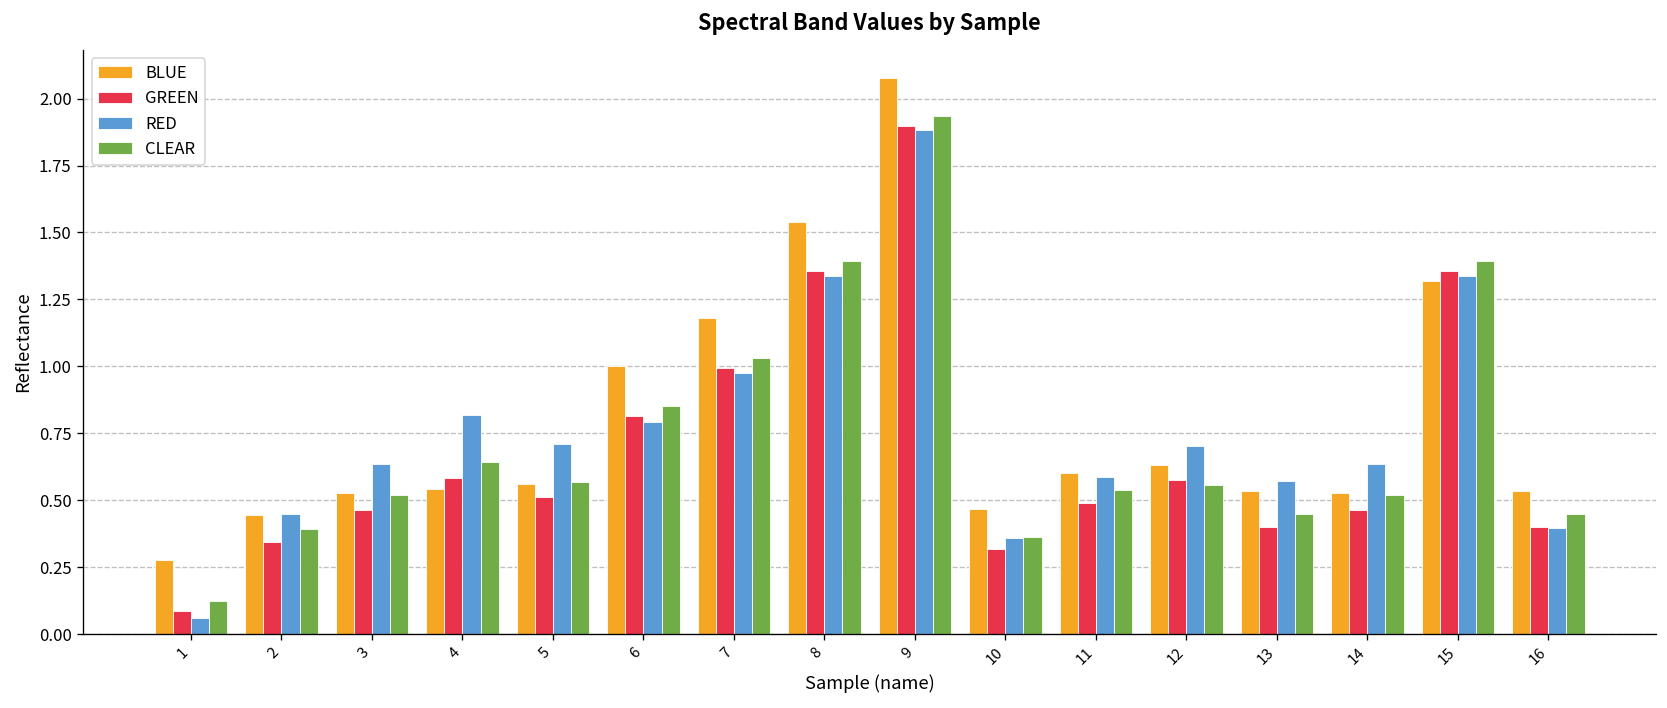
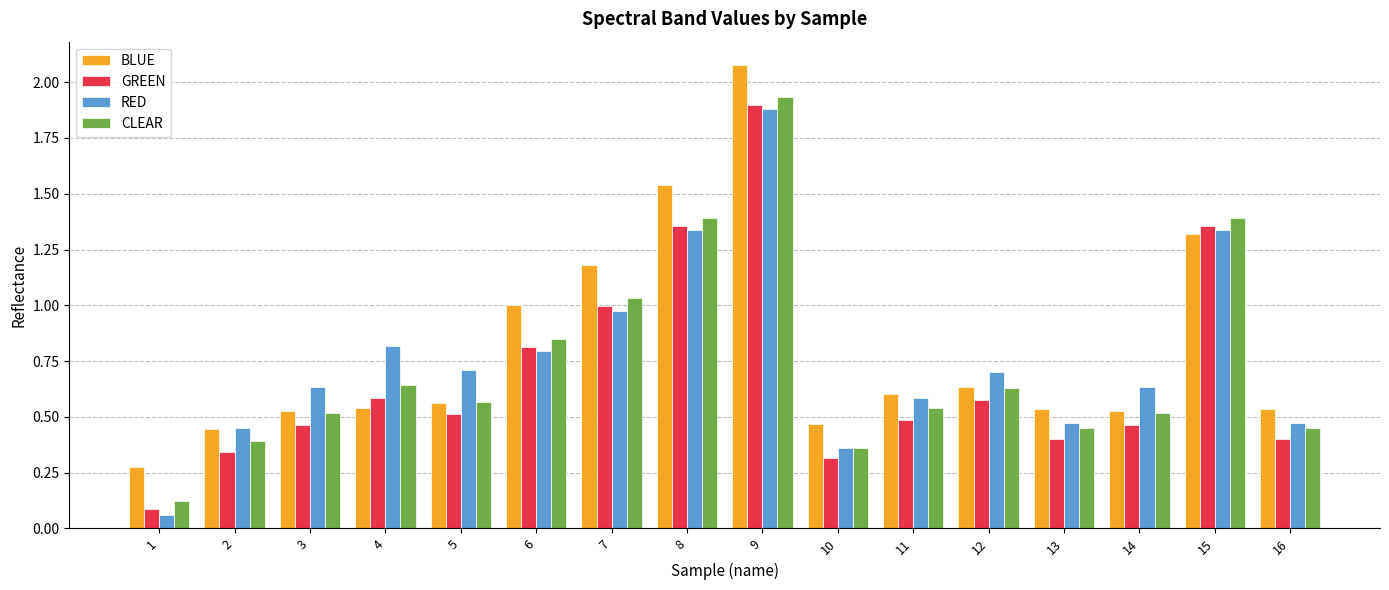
CLEAR, 12: 0.56 -> 0.63
RED, 13: 0.57 -> 0.47
RED, 16: 0.40 -> 0.47
